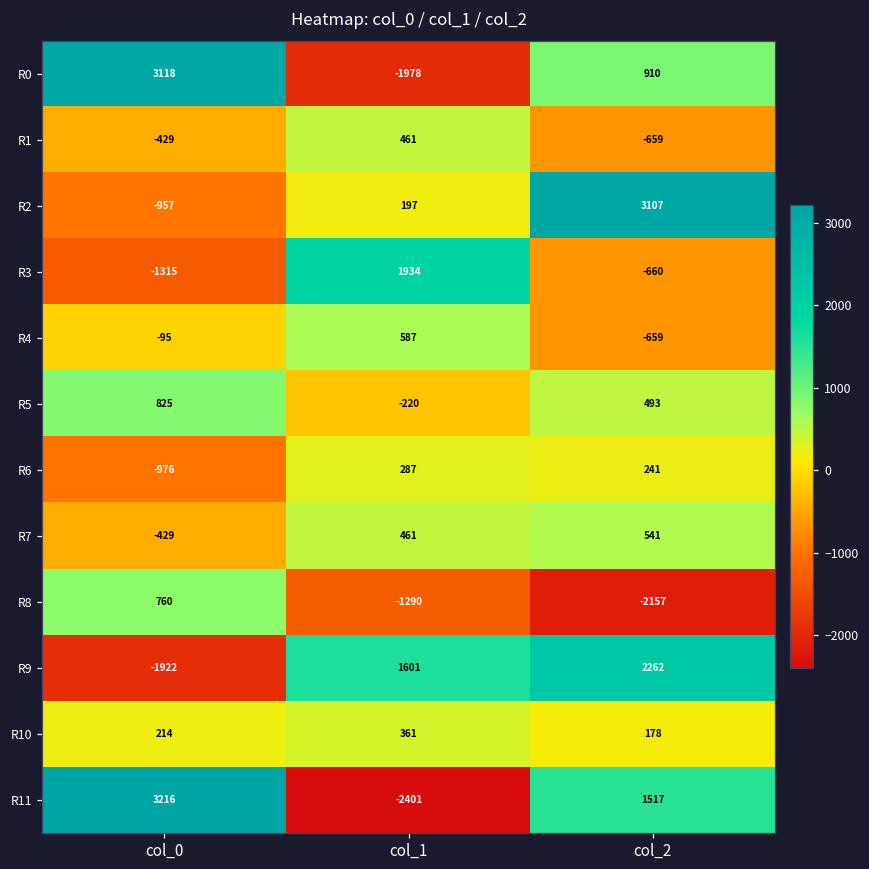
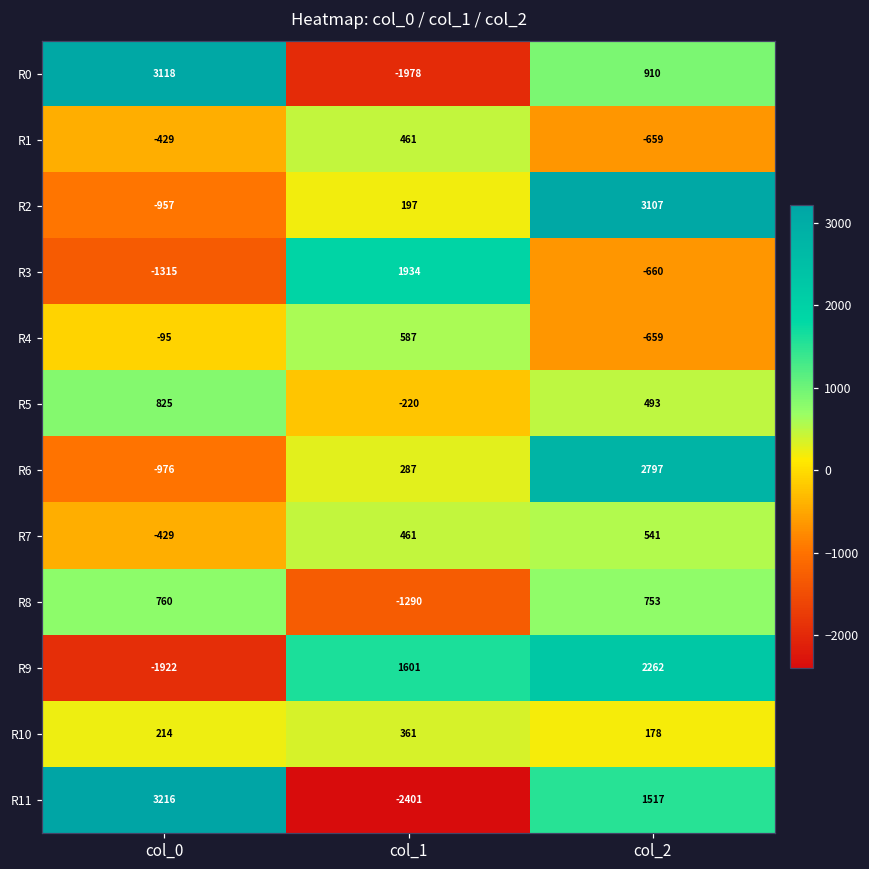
R6, col_2: 241 -> 2797
R8, col_2: -2157 -> 753
